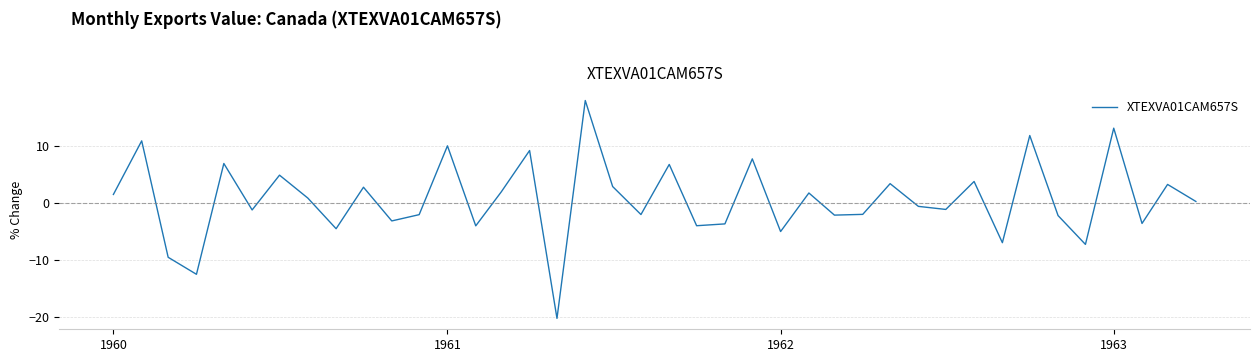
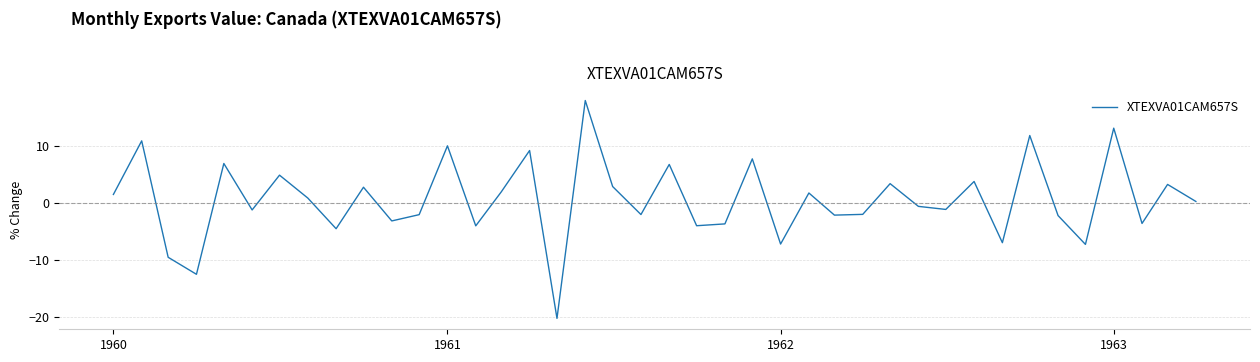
1962: -5 -> -7
